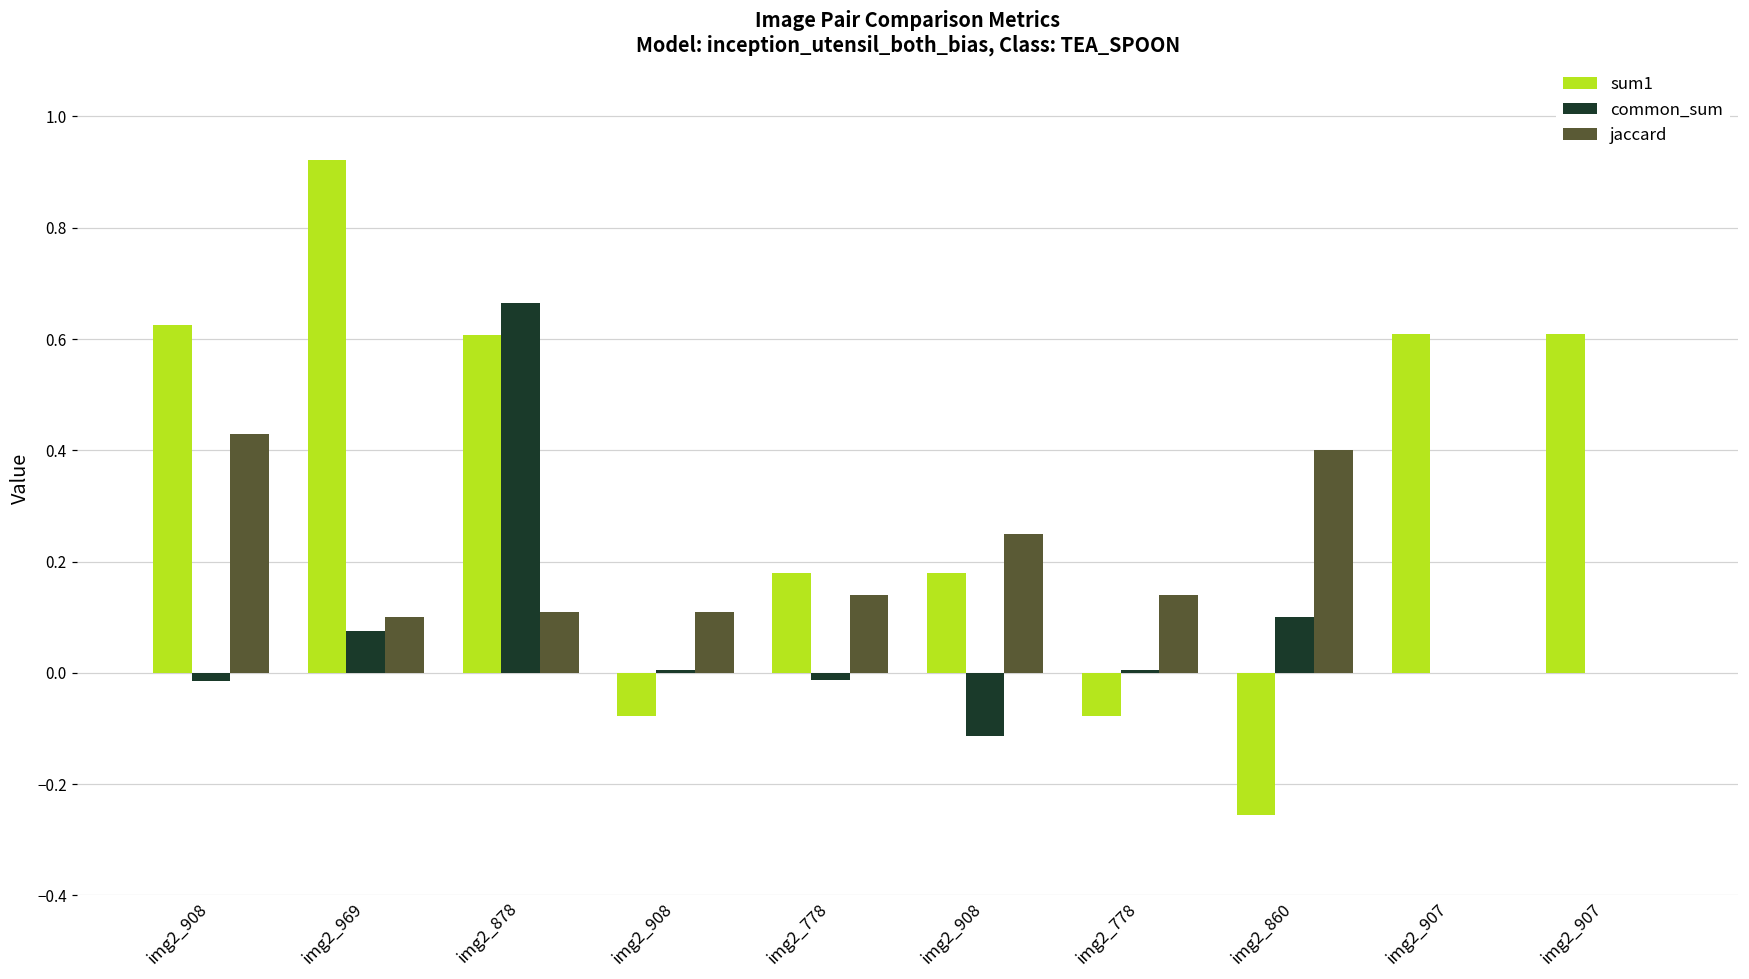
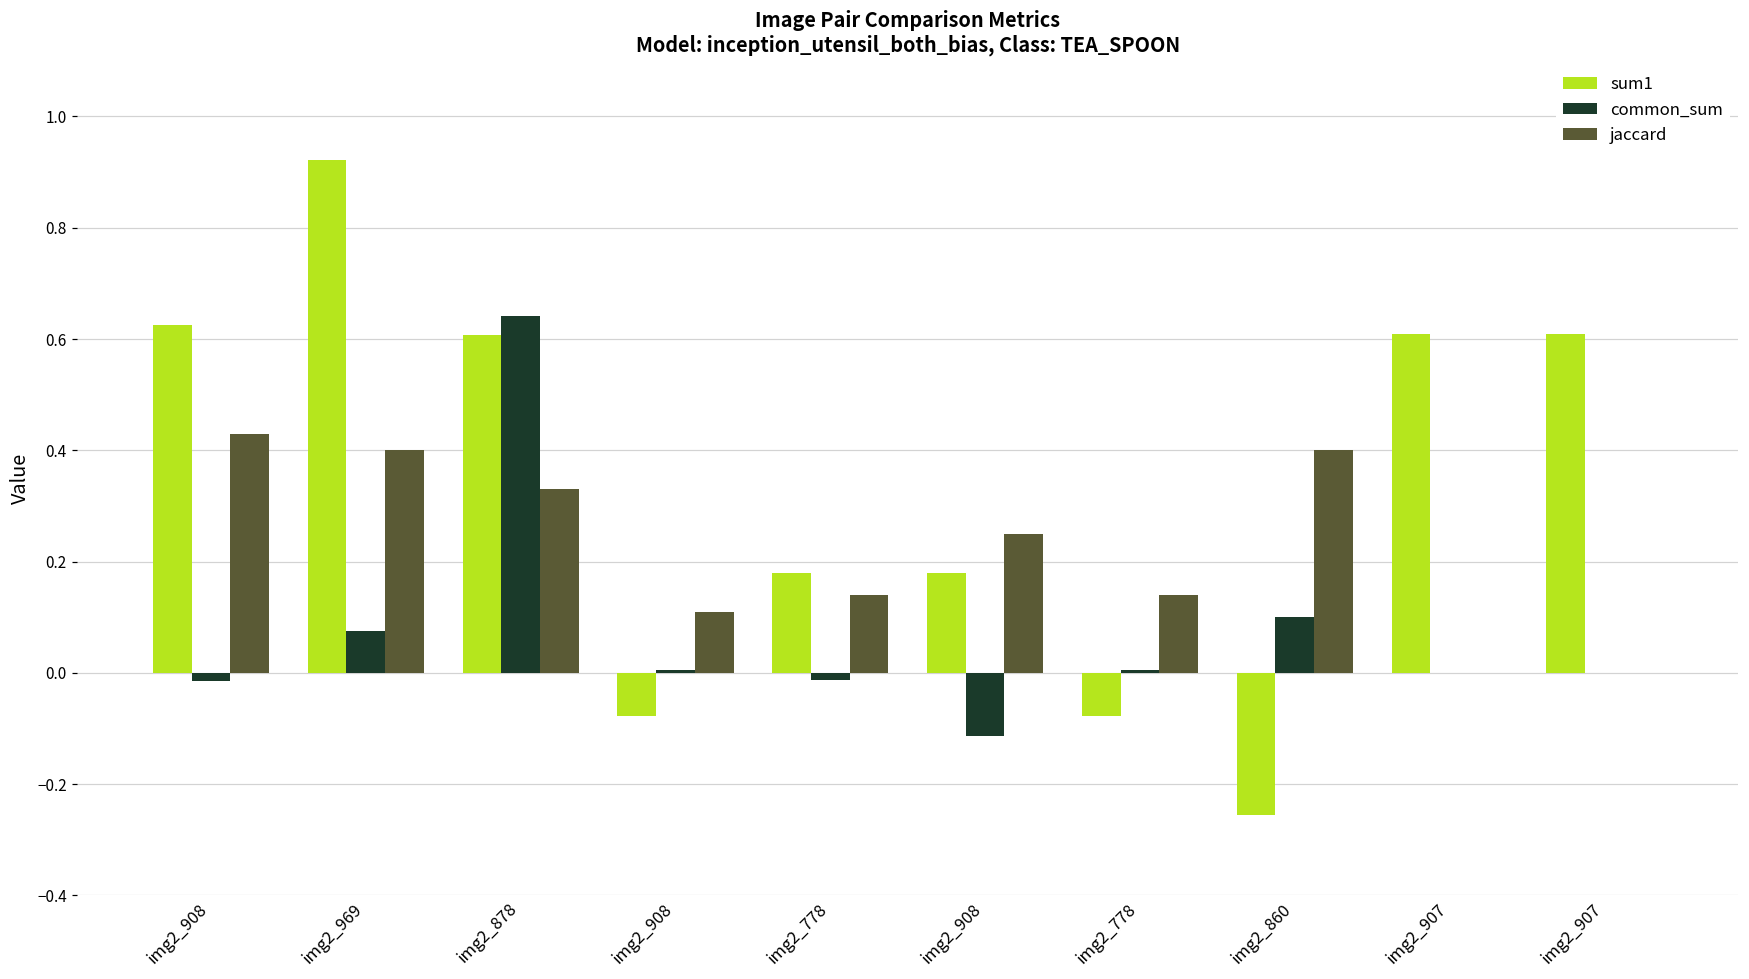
jaccard, img2_969: 0.1 -> 0.4
common_sum, img2_878: 0.67 -> 0.64
jaccard, img2_878: 0.11 -> 0.33
